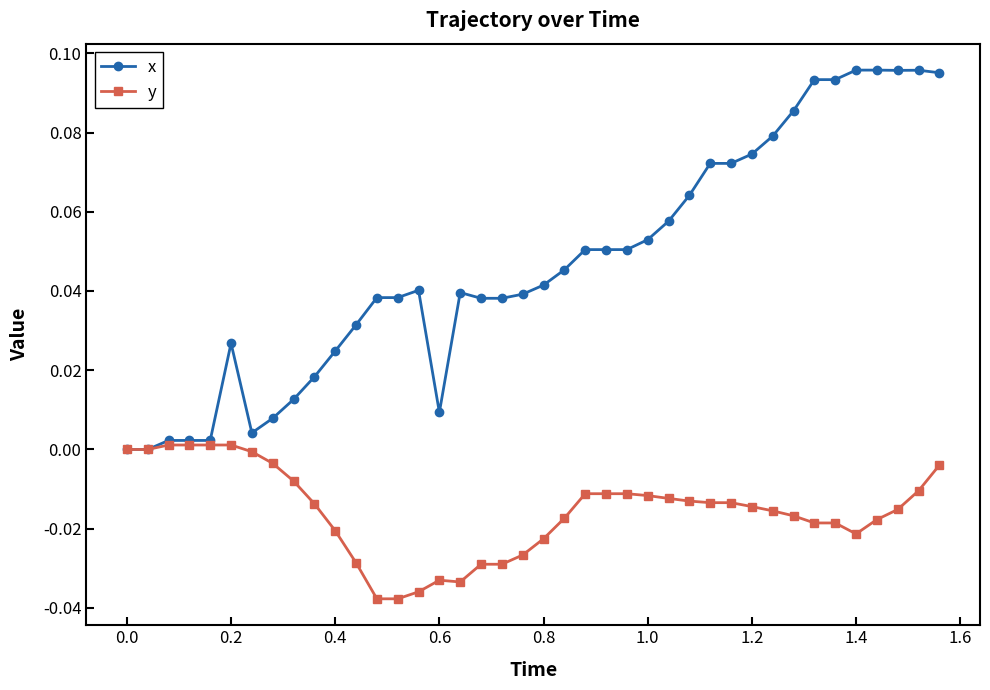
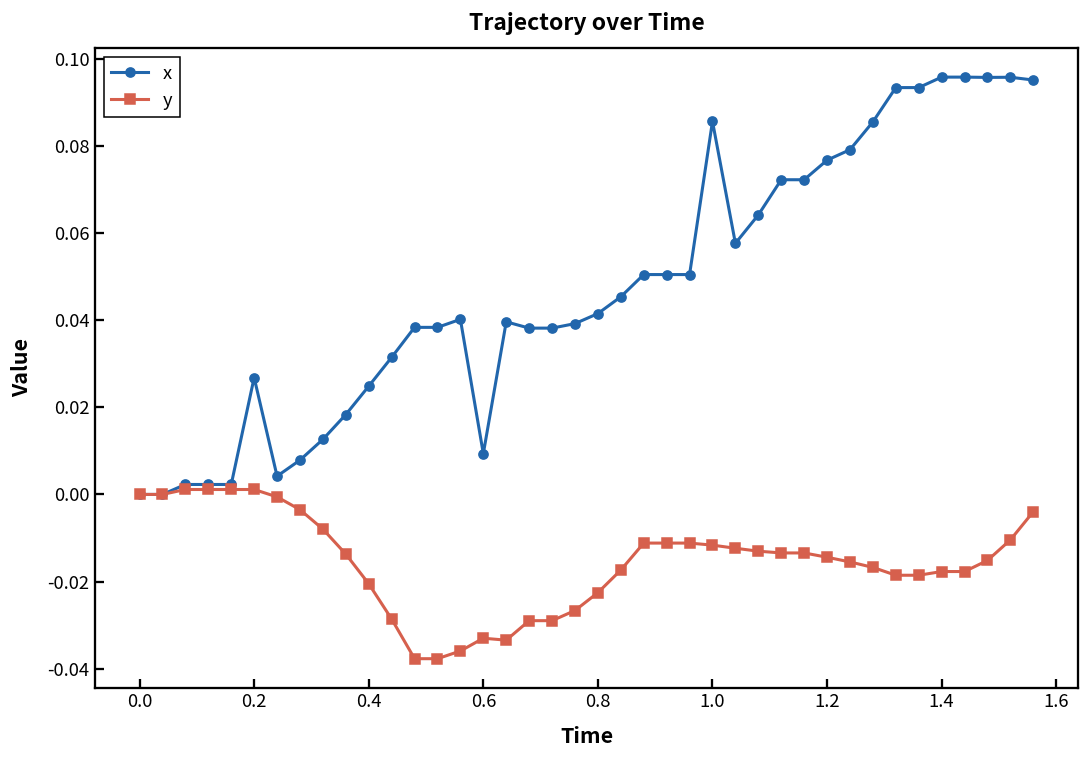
x, 1.0: 0.053 -> 0.086
x, 1.2: 0.075 -> 0.077
y, 1.4: -0.021 -> -0.018
